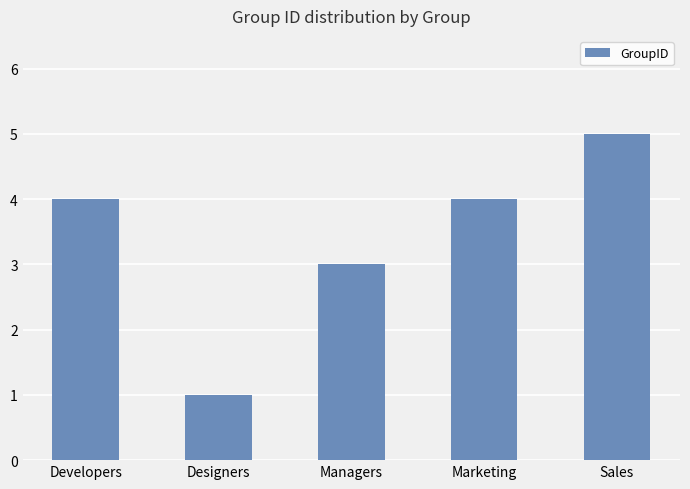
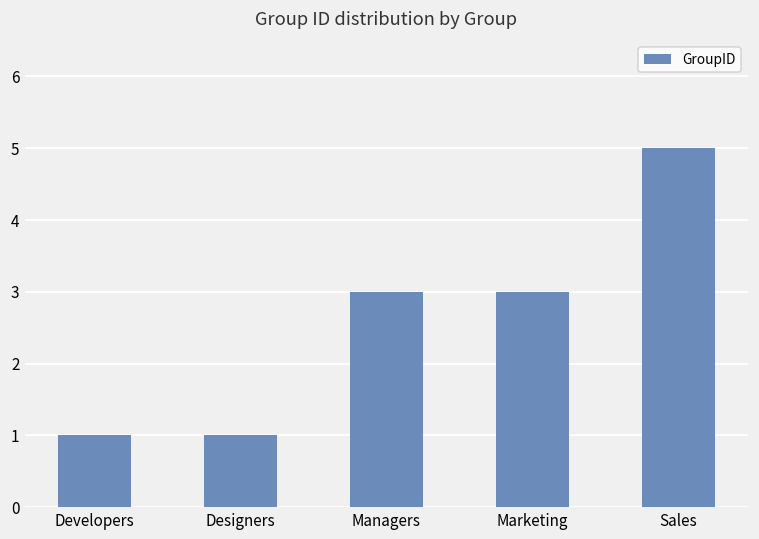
Developers: 4 -> 1
Marketing: 4 -> 3
